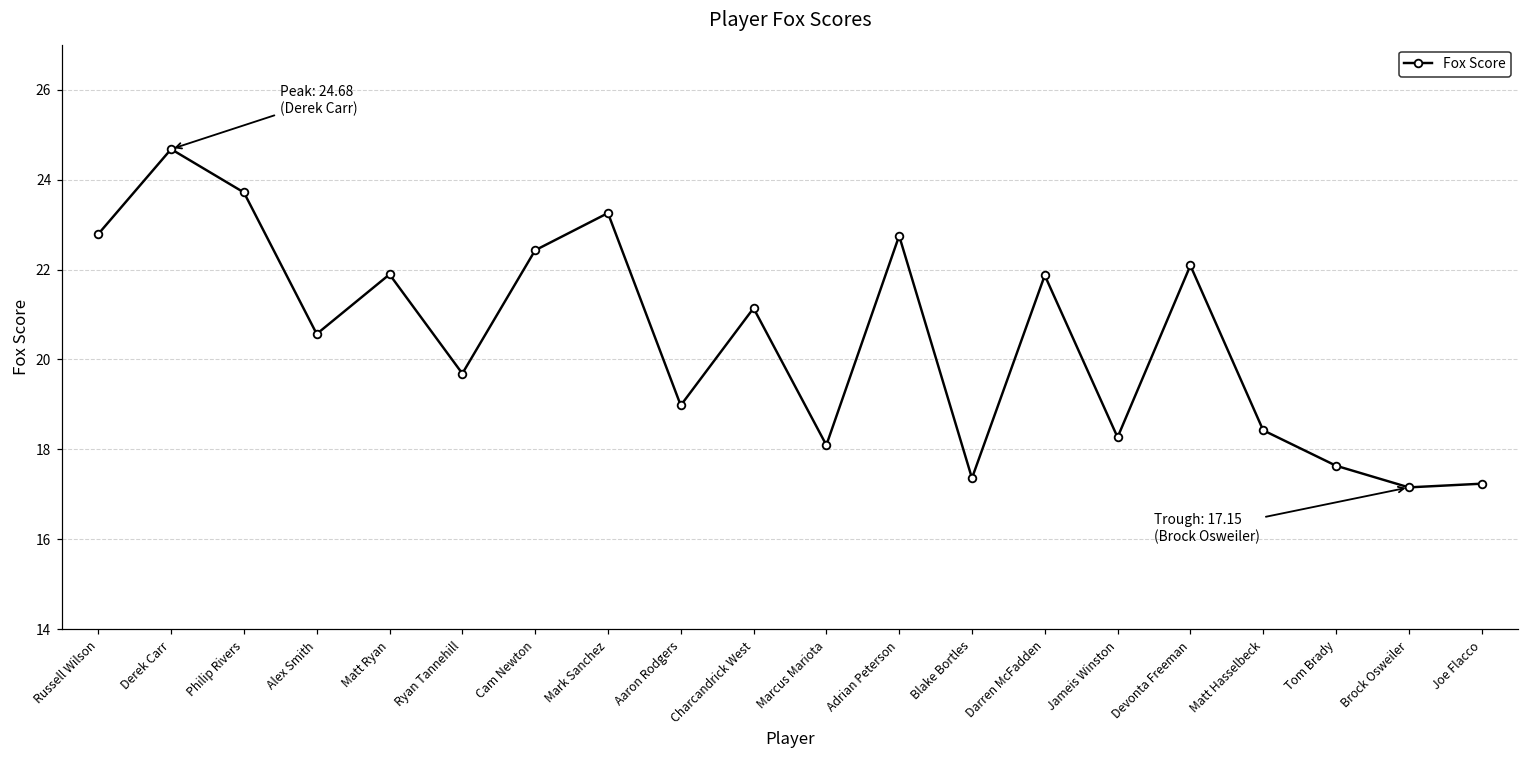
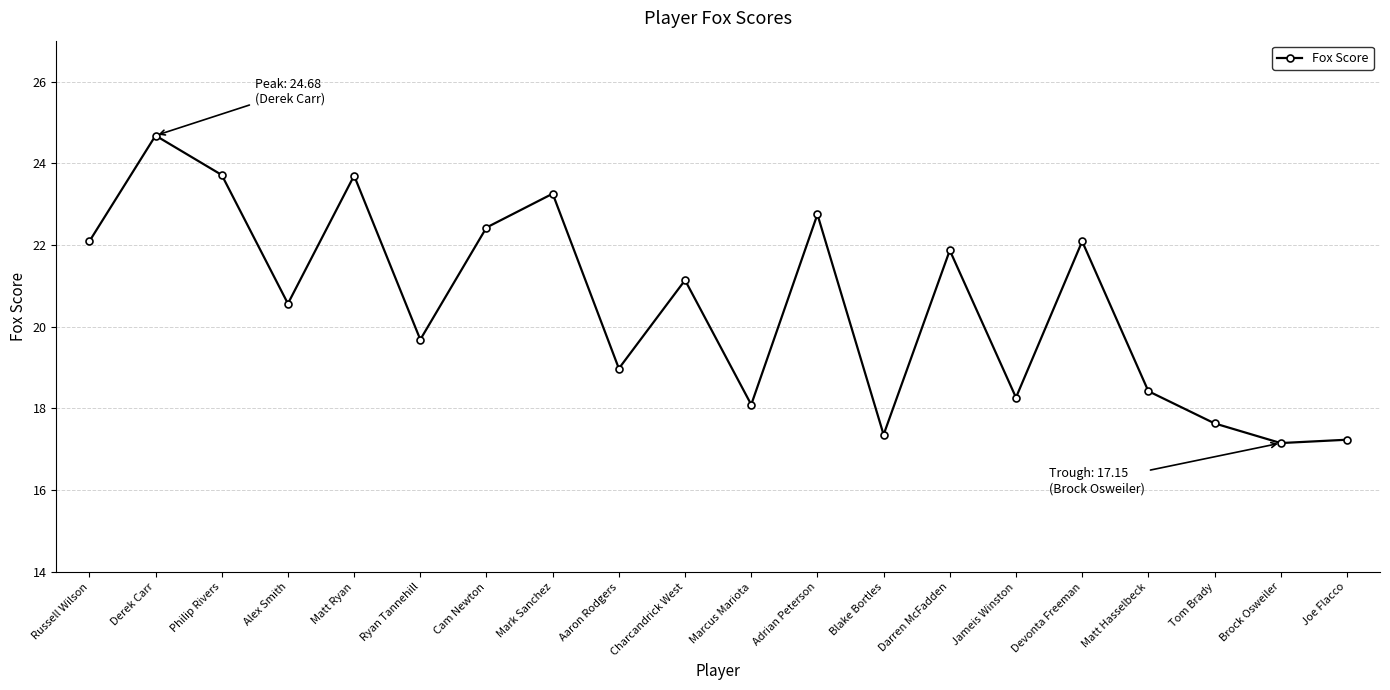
Russell Wilson: 22.8 -> 22.1
Matt Ryan: 21.9 -> 23.7
